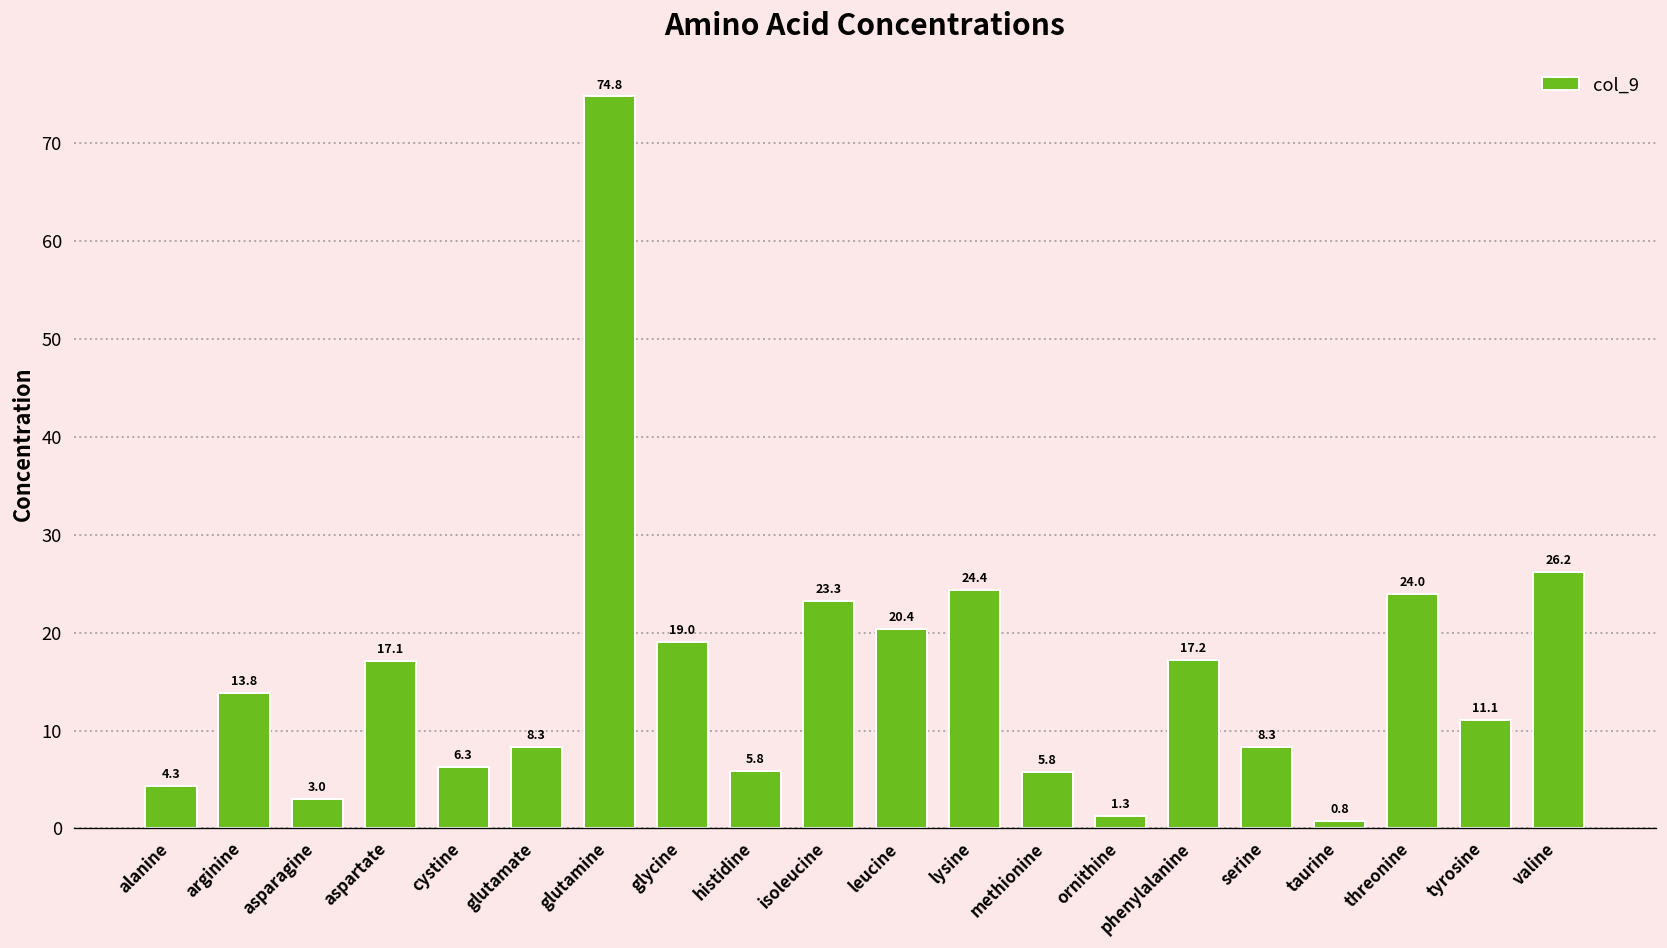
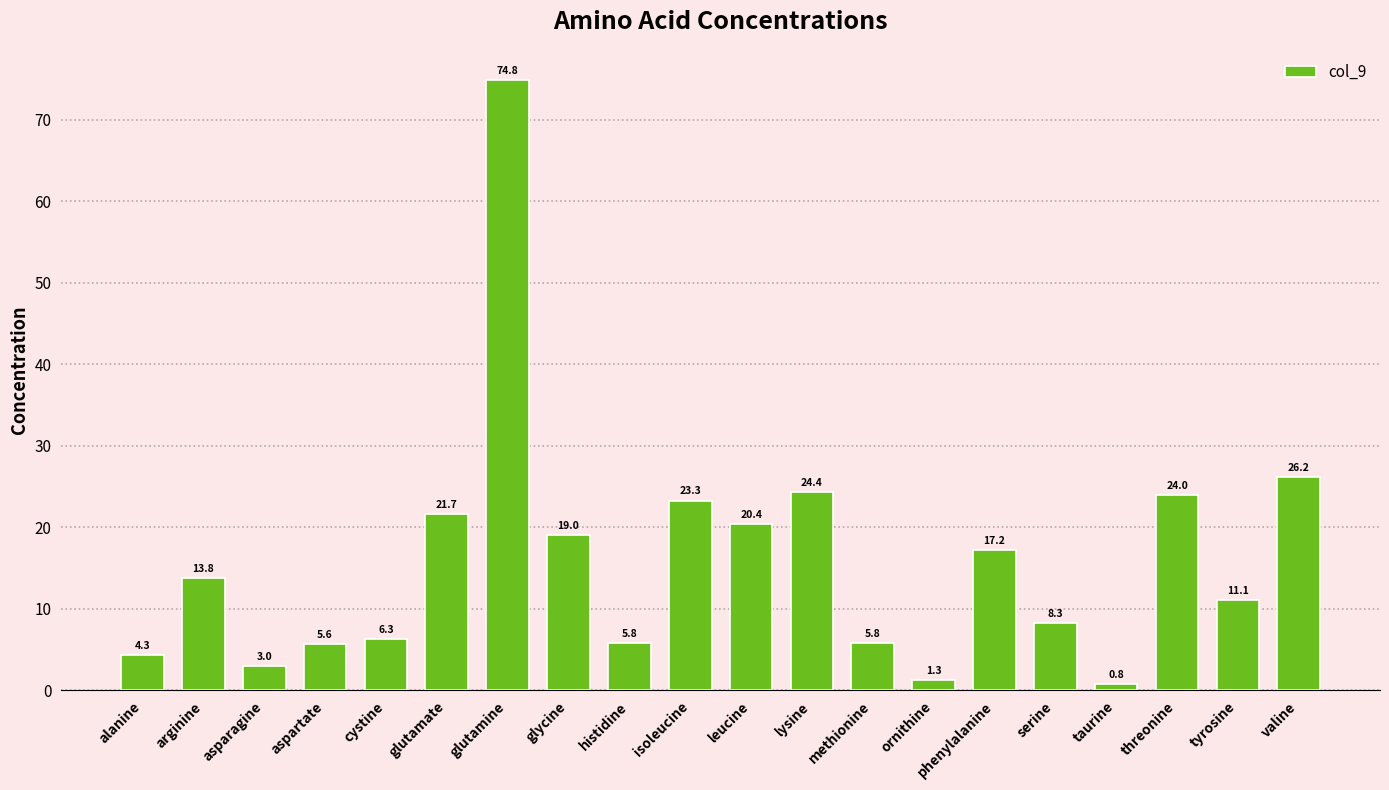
aspartate: 17.1 -> 5.6
glutamate: 8.3 -> 21.7
